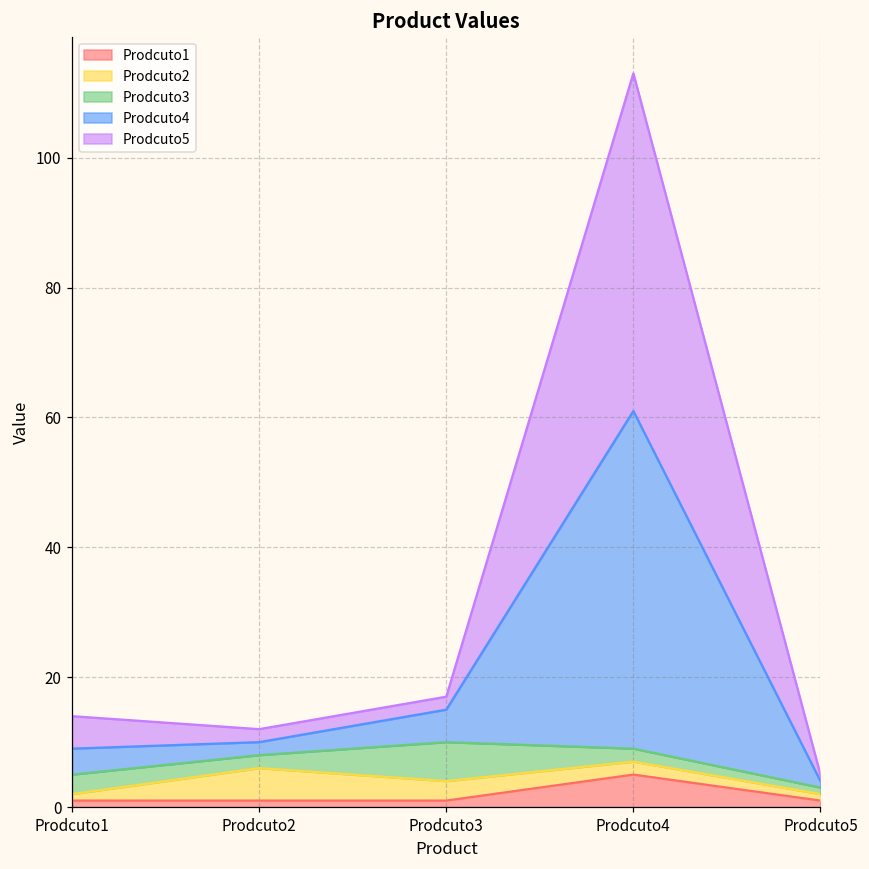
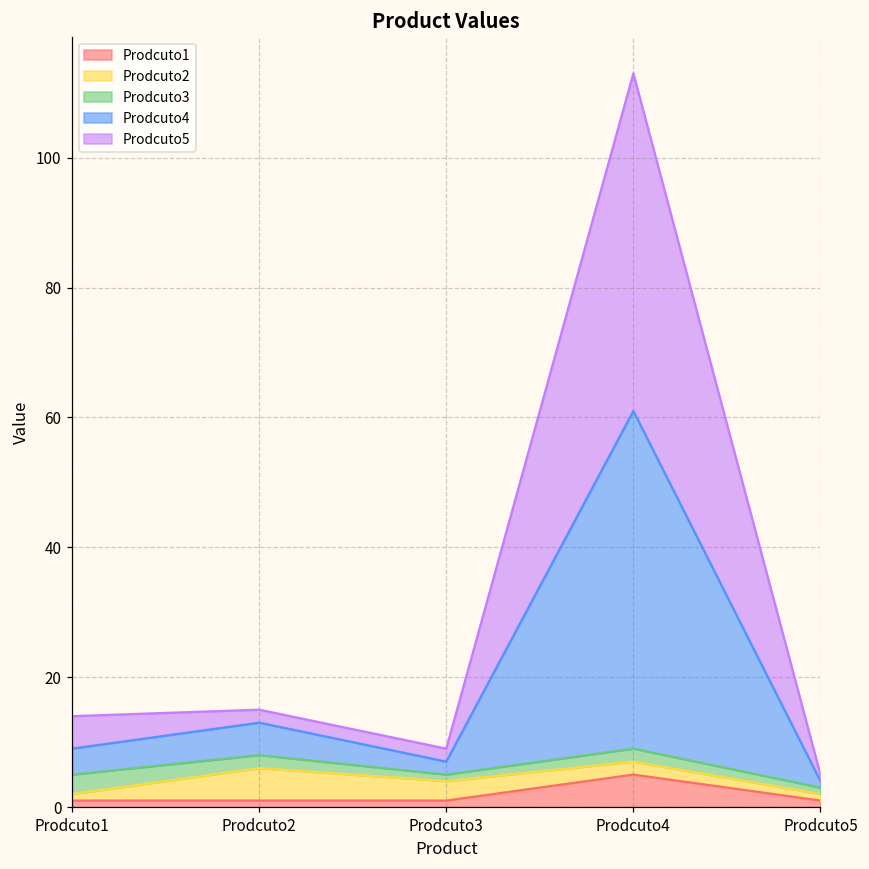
Prodcuto4, Prodcuto2: 2 -> 5
Prodcuto3, Prodcuto3: 6 -> 1
Prodcuto4, Prodcuto3: 5 -> 2
